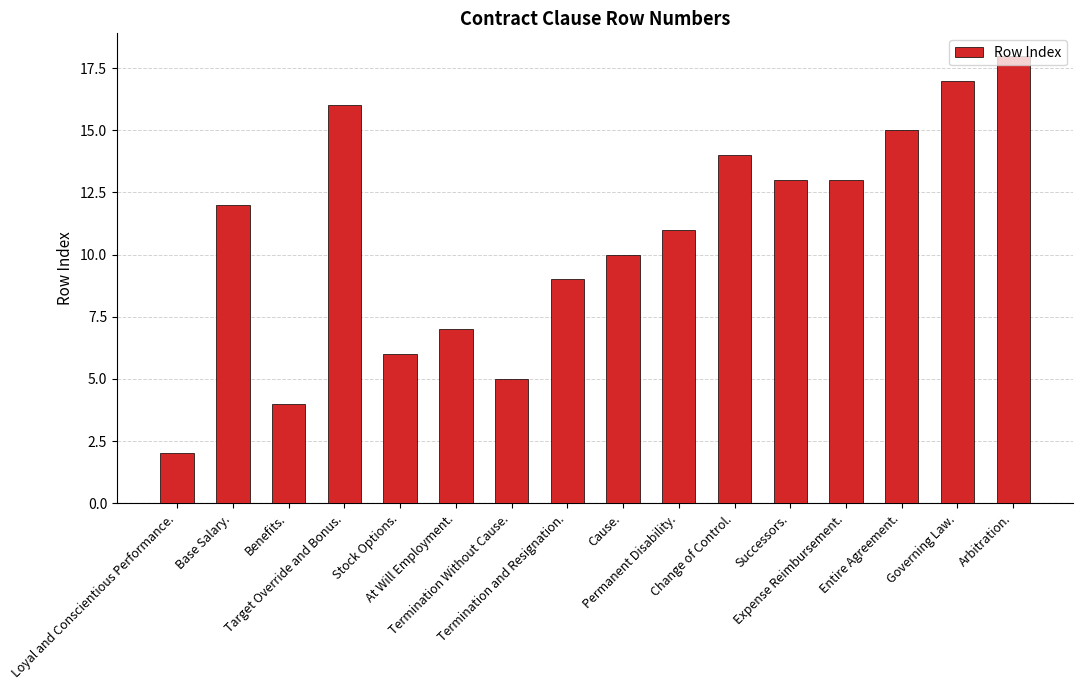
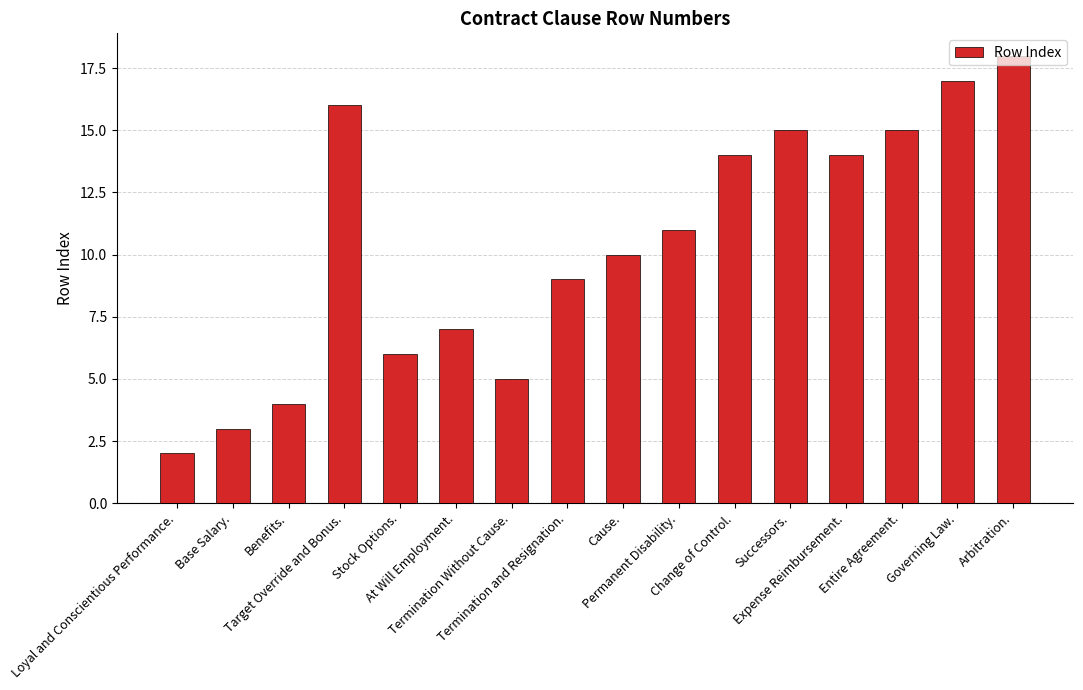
Base Salary.: 12 -> 3
Successors.: 13 -> 15
Expense Reimbursement.: 13 -> 14
